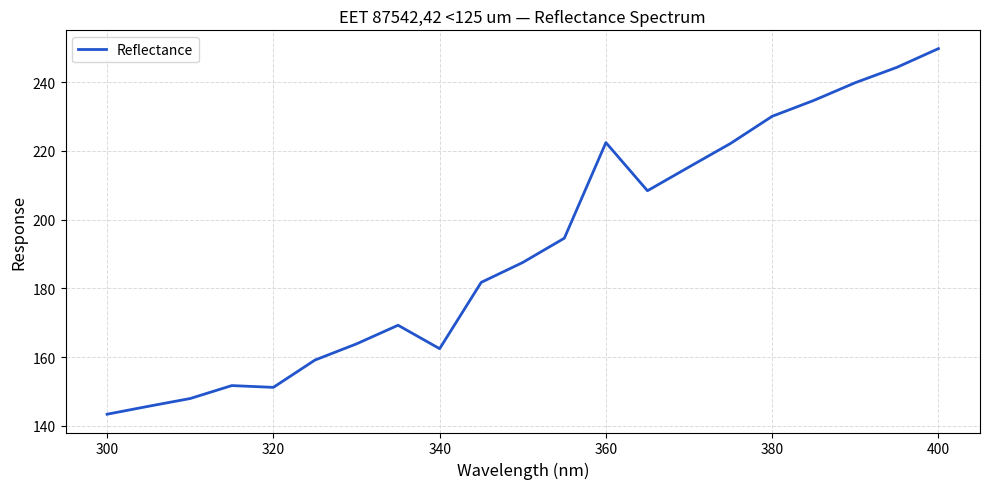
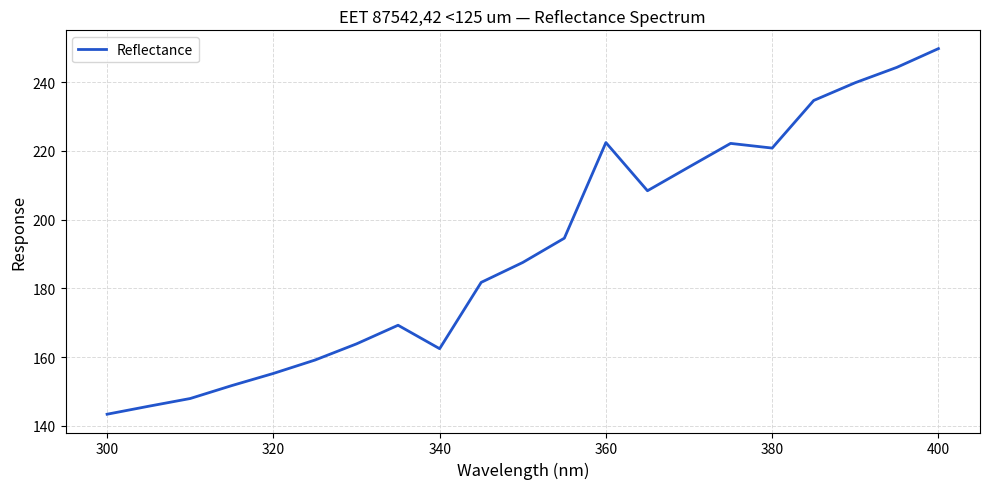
320: 151 -> 155
380: 230 -> 221
